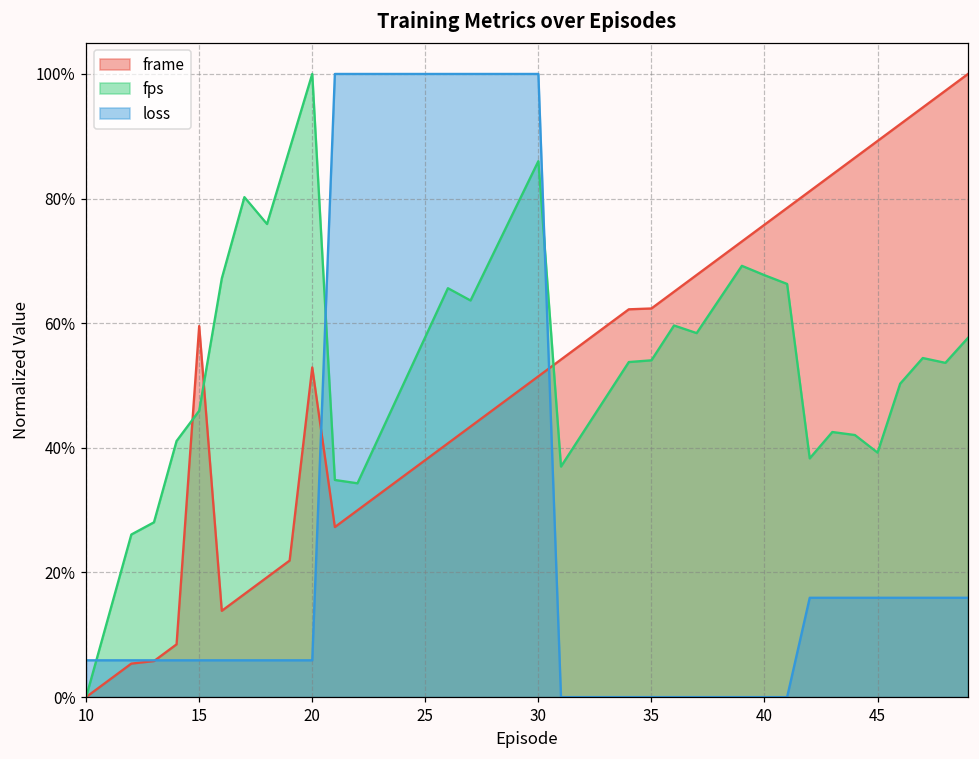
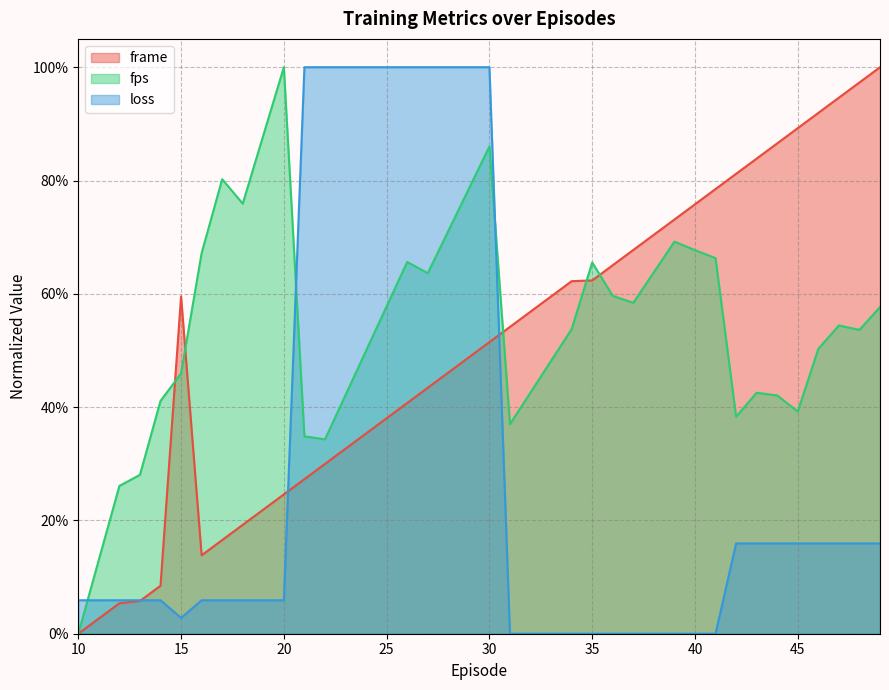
loss, 15: 6% -> 3%
frame, 20: 53% -> 25%
fps, 35: 54% -> 66%
